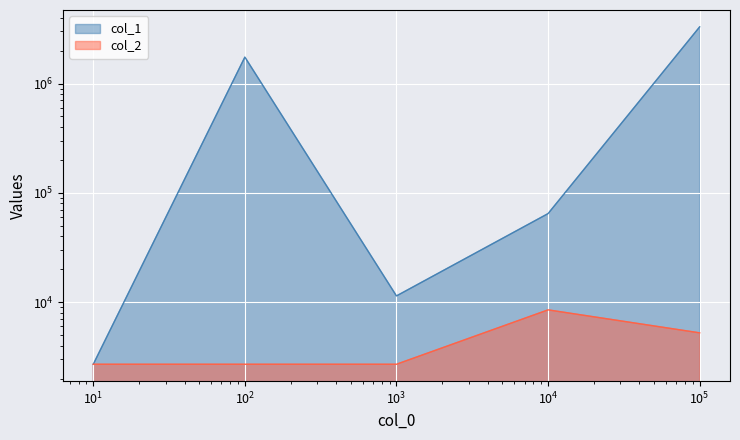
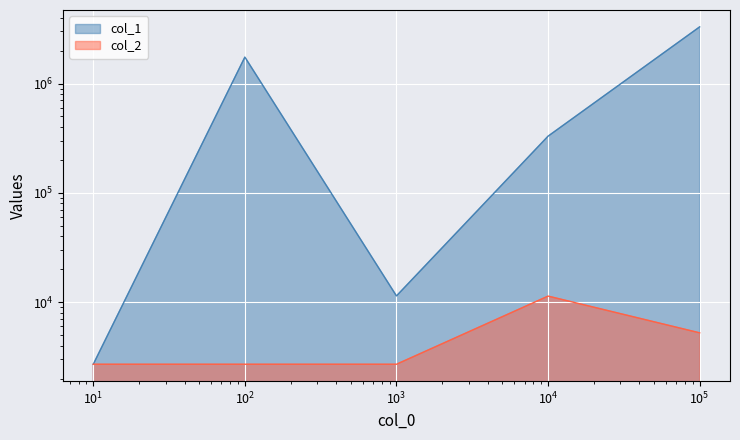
col_1, 10^4: 60000 -> 330000
col_2, 10^4: 9000 -> 11000
